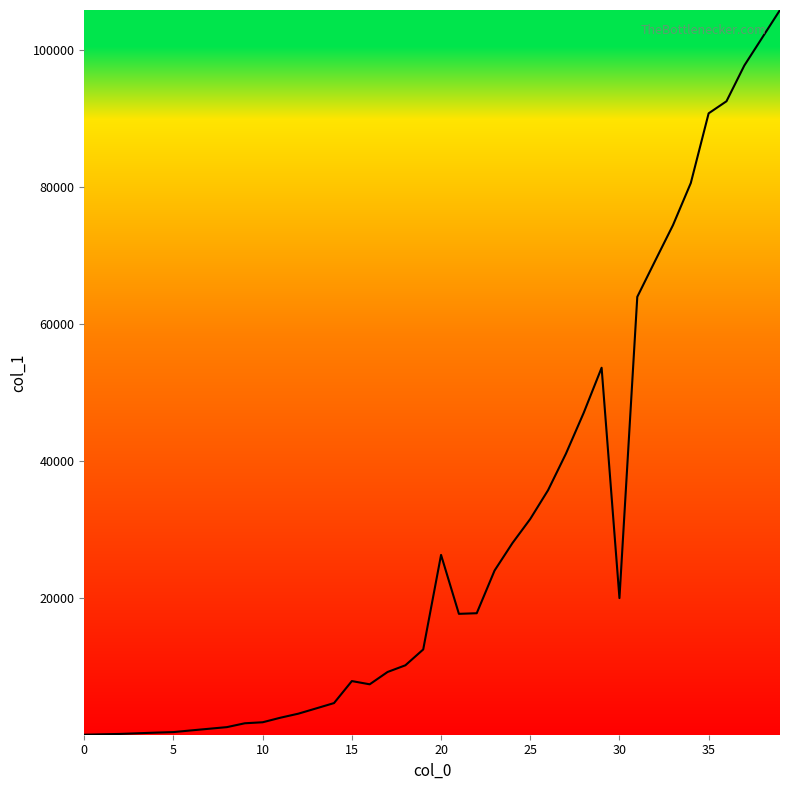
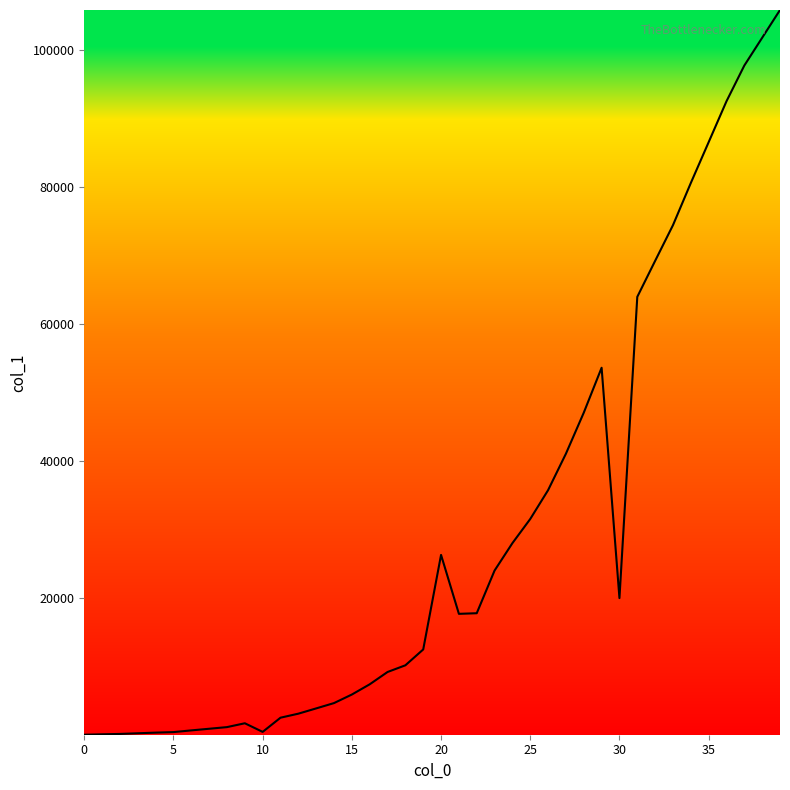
10: 2000 -> 0
15: 8000 -> 6000
35: 91000 -> 86000
